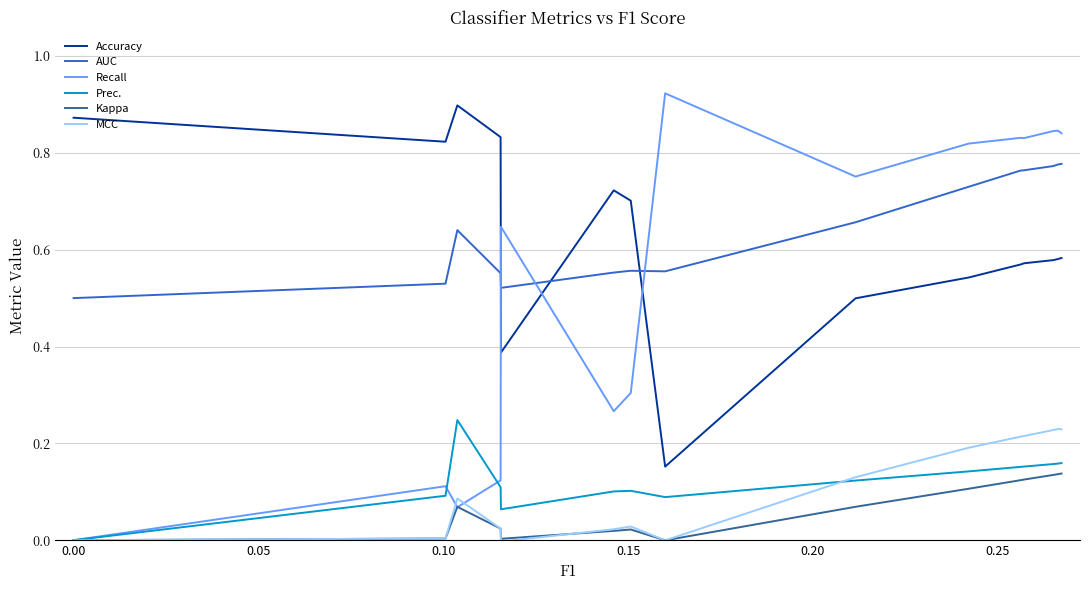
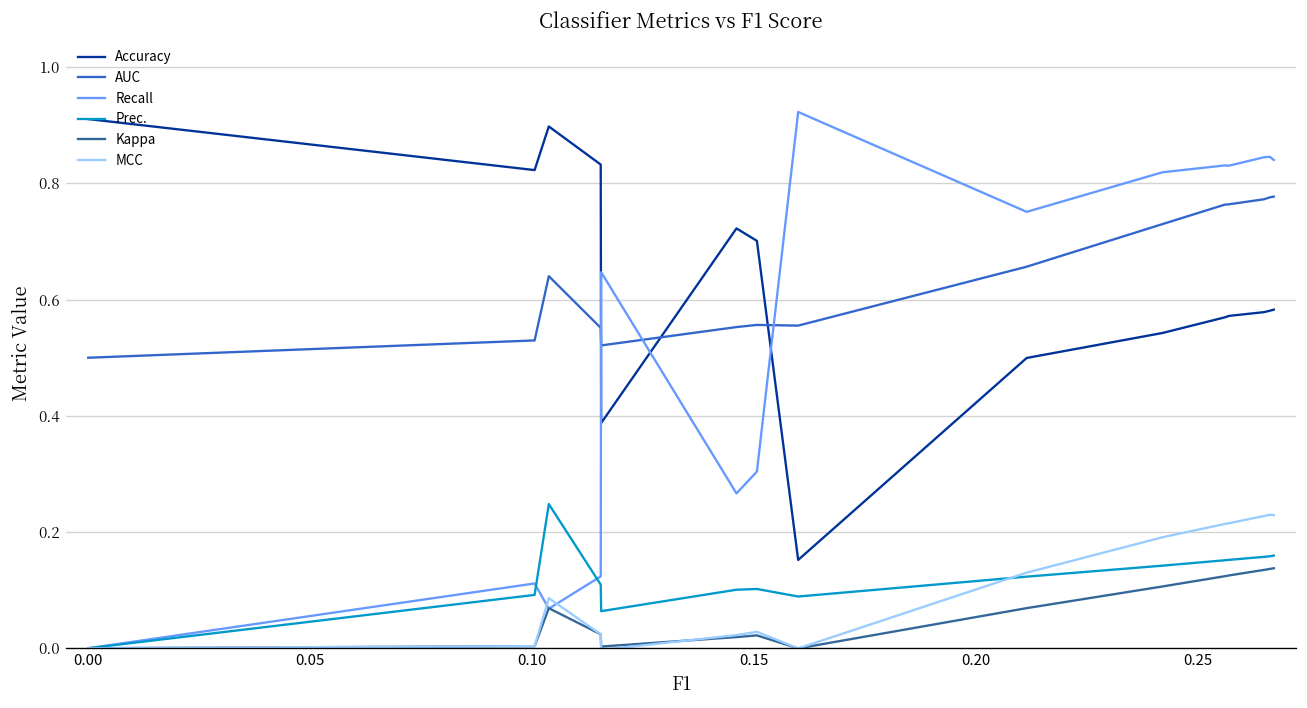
Accuracy, 0.00: 0.87 -> 0.91
